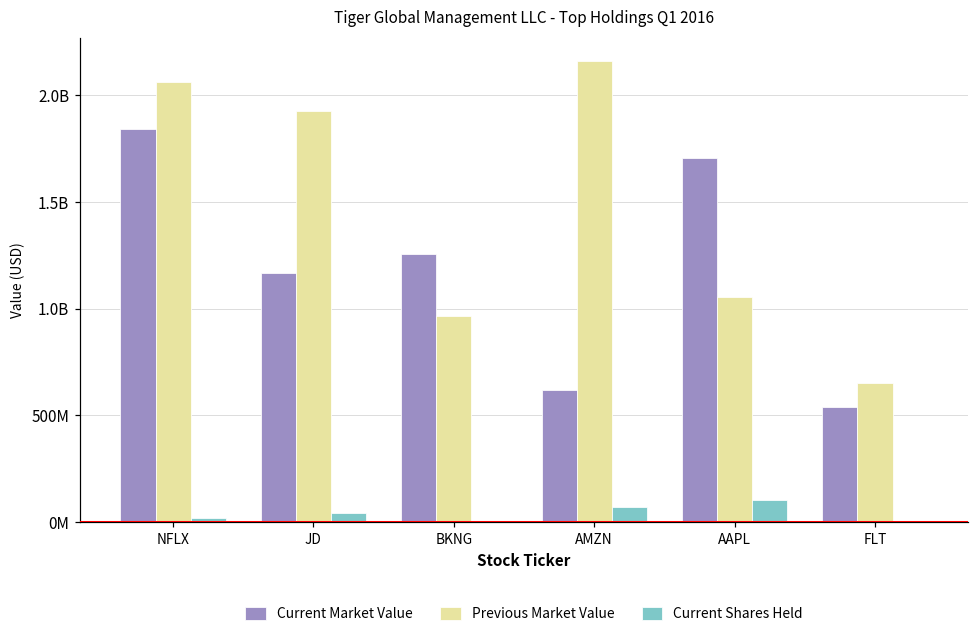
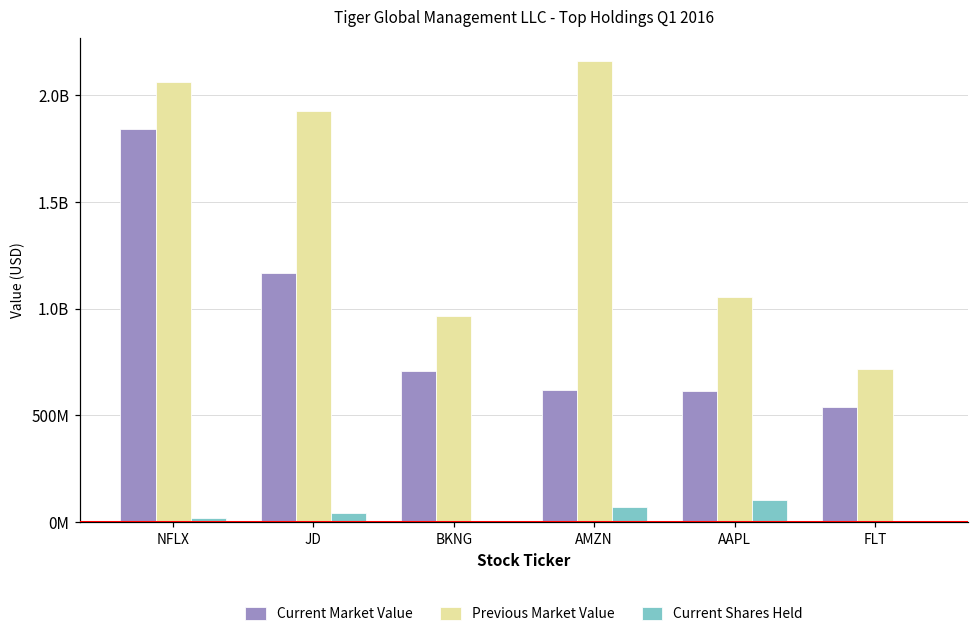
Current Market Value, BKNG: 1250000000 -> 710000000
Current Market Value, AAPL: 1710000000 -> 620000000
Previous Market Value, FLT: 650000000 -> 720000000
